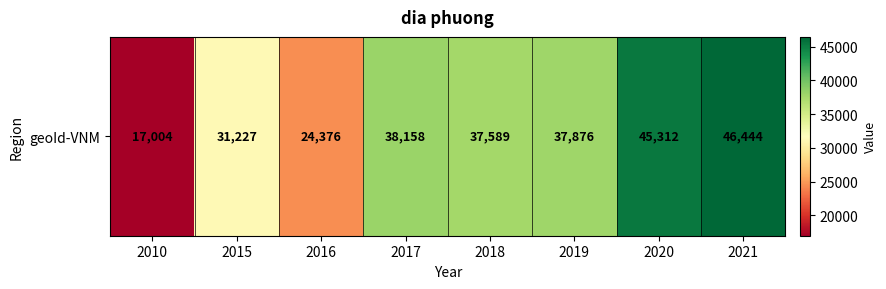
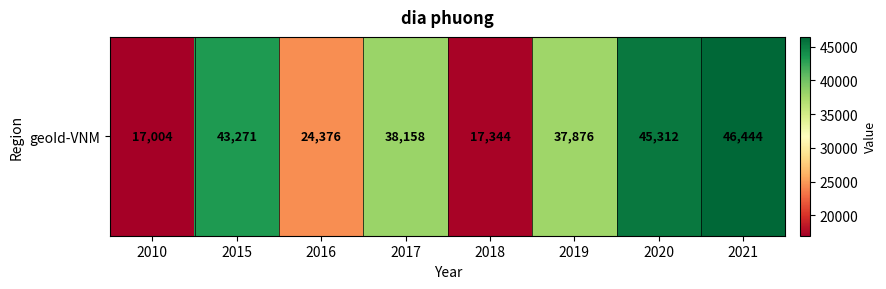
geoId-VNM, 2015: 31,227 -> 43,271
geoId-VNM, 2018: 37,589 -> 17,344
